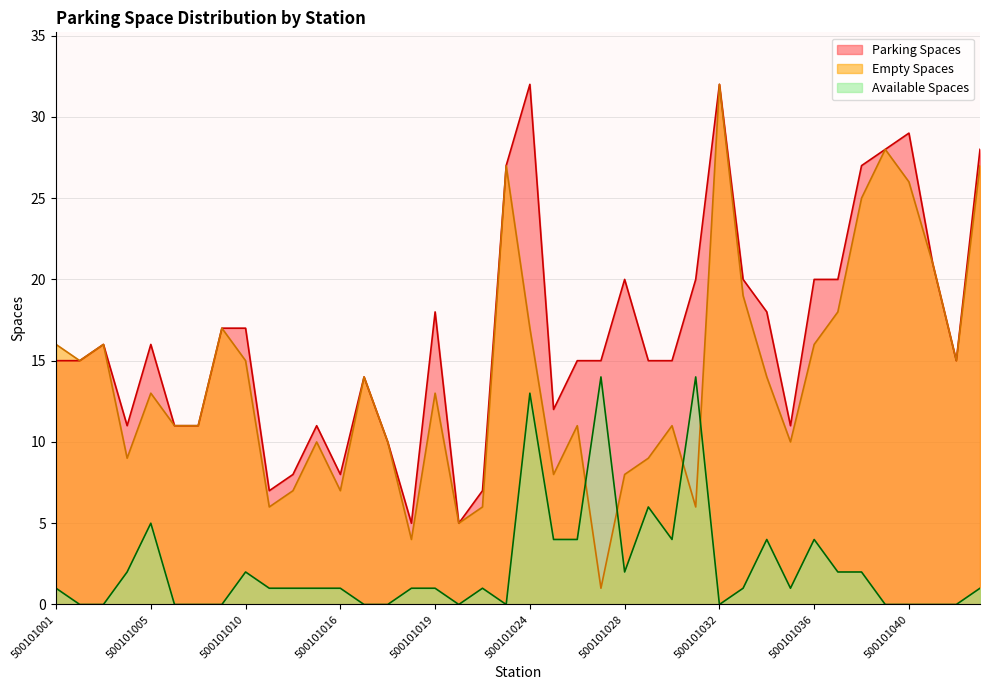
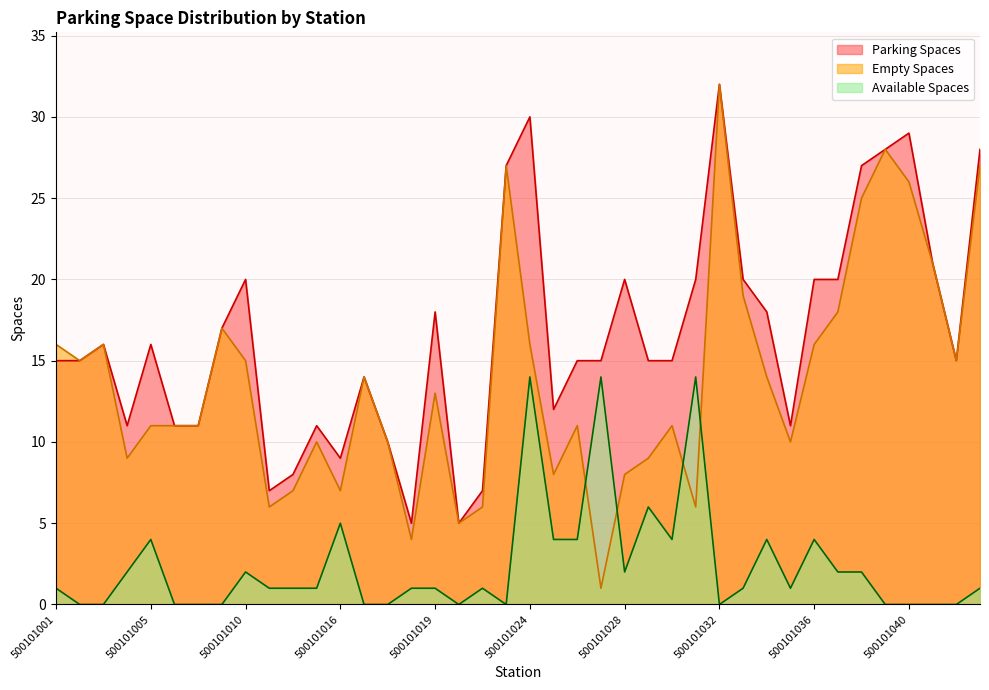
Empty Spaces, 500101005: 13 -> 11
Available Spaces, 500101005: 5 -> 4
Parking Spaces, 500101010: 17 -> 20
Parking Spaces, 500101016: 8 -> 9
Available Spaces, 500101016: 1 -> 5
Parking Spaces, 500101024: 32 -> 30
Empty Spaces, 500101024: 17 -> 16
Available Spaces, 500101024: 13 -> 14
